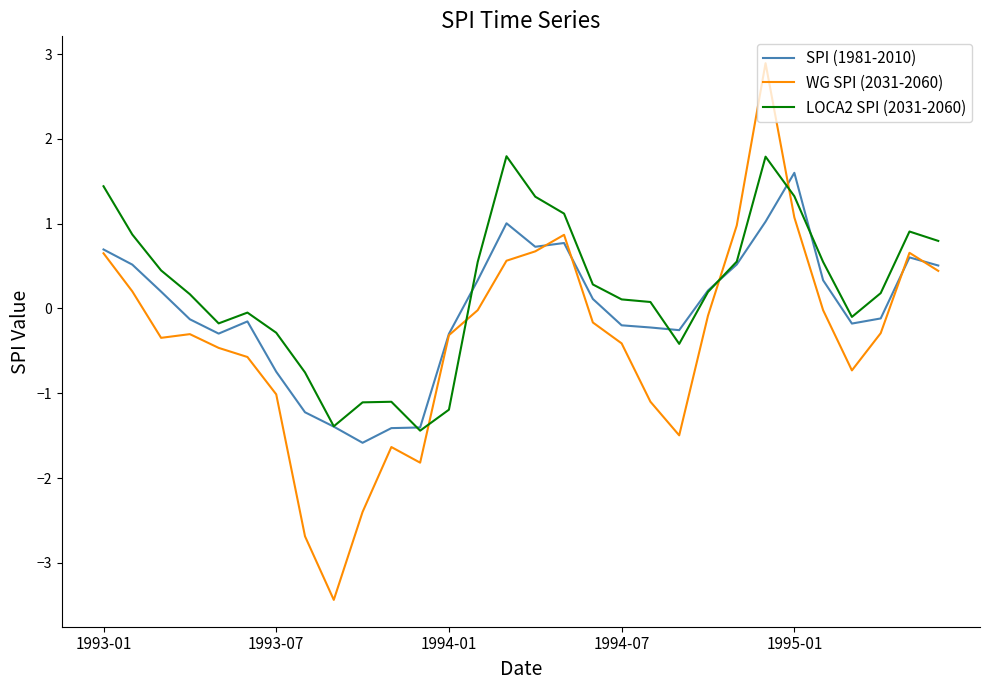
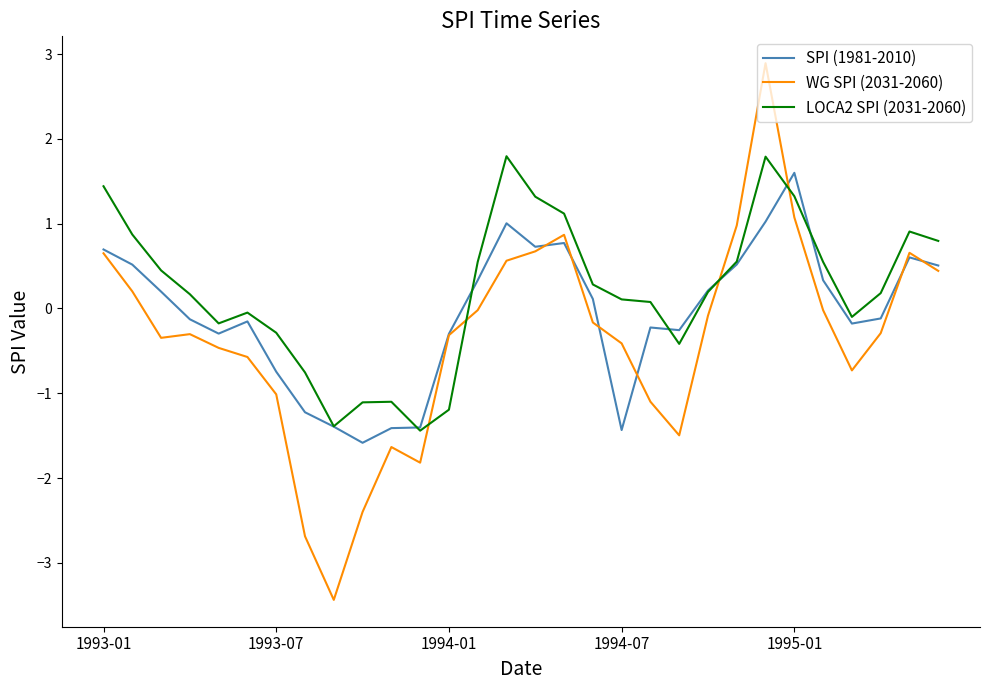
SPI (1981-2010), 1994-07: -0.2 -> -1.4
